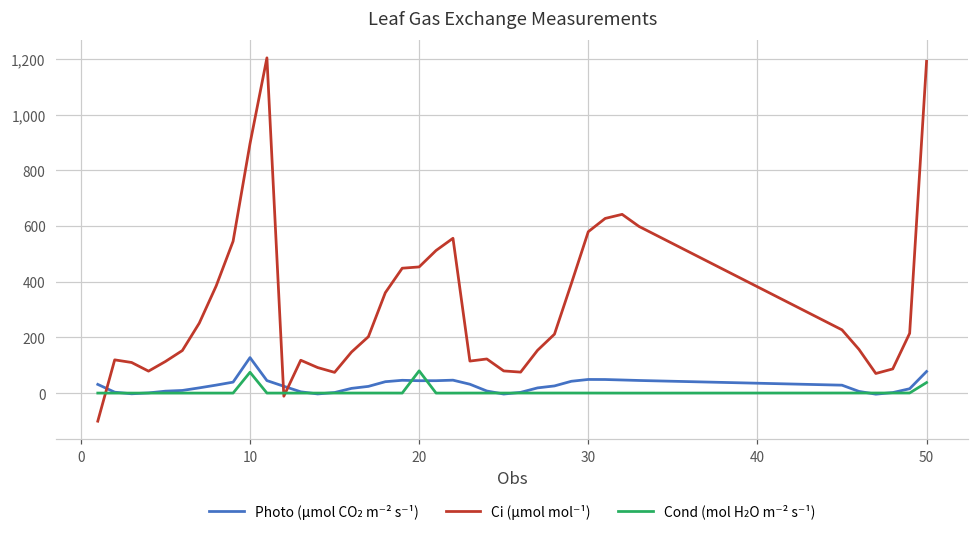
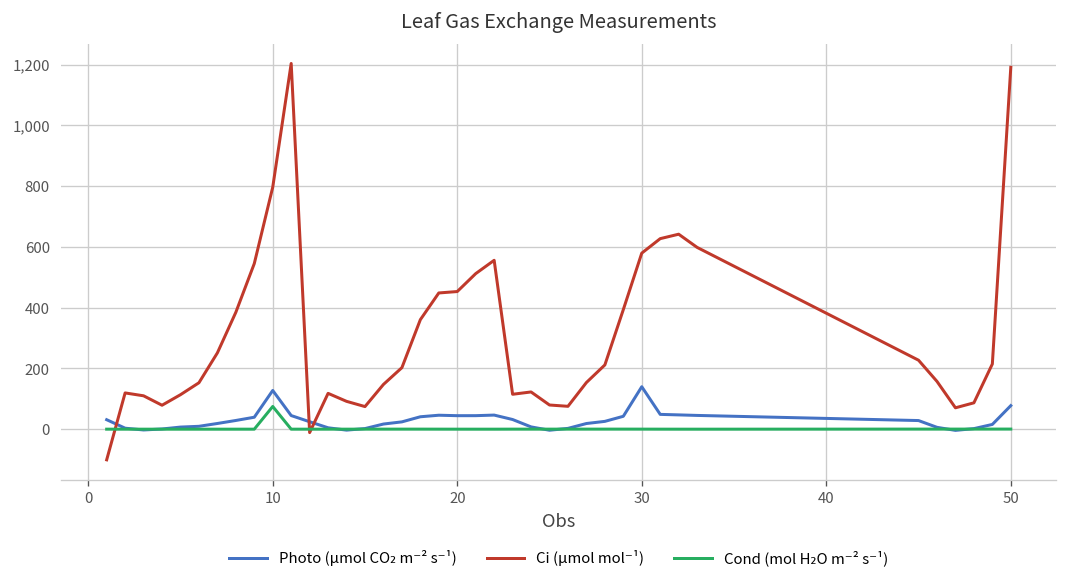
Ci (µmol mol⁻¹), 10: 900 -> 800
Cond (mol H₂O m⁻² s⁻¹), 20: 80 -> 0
Photo (µmol CO₂ m⁻² s⁻¹), 30: 50 -> 140
Cond (mol H₂O m⁻² s⁻¹), 50: 40 -> 0
